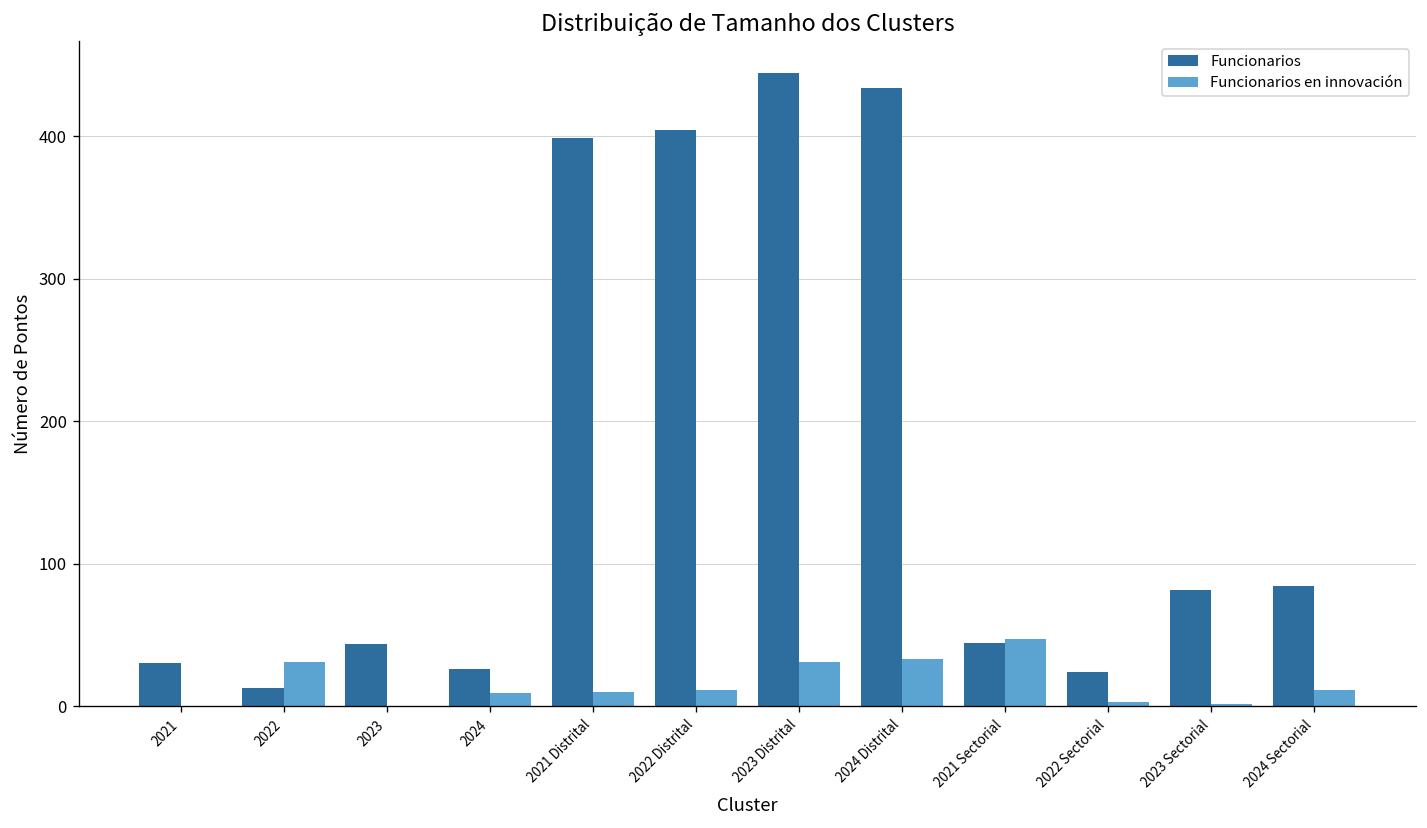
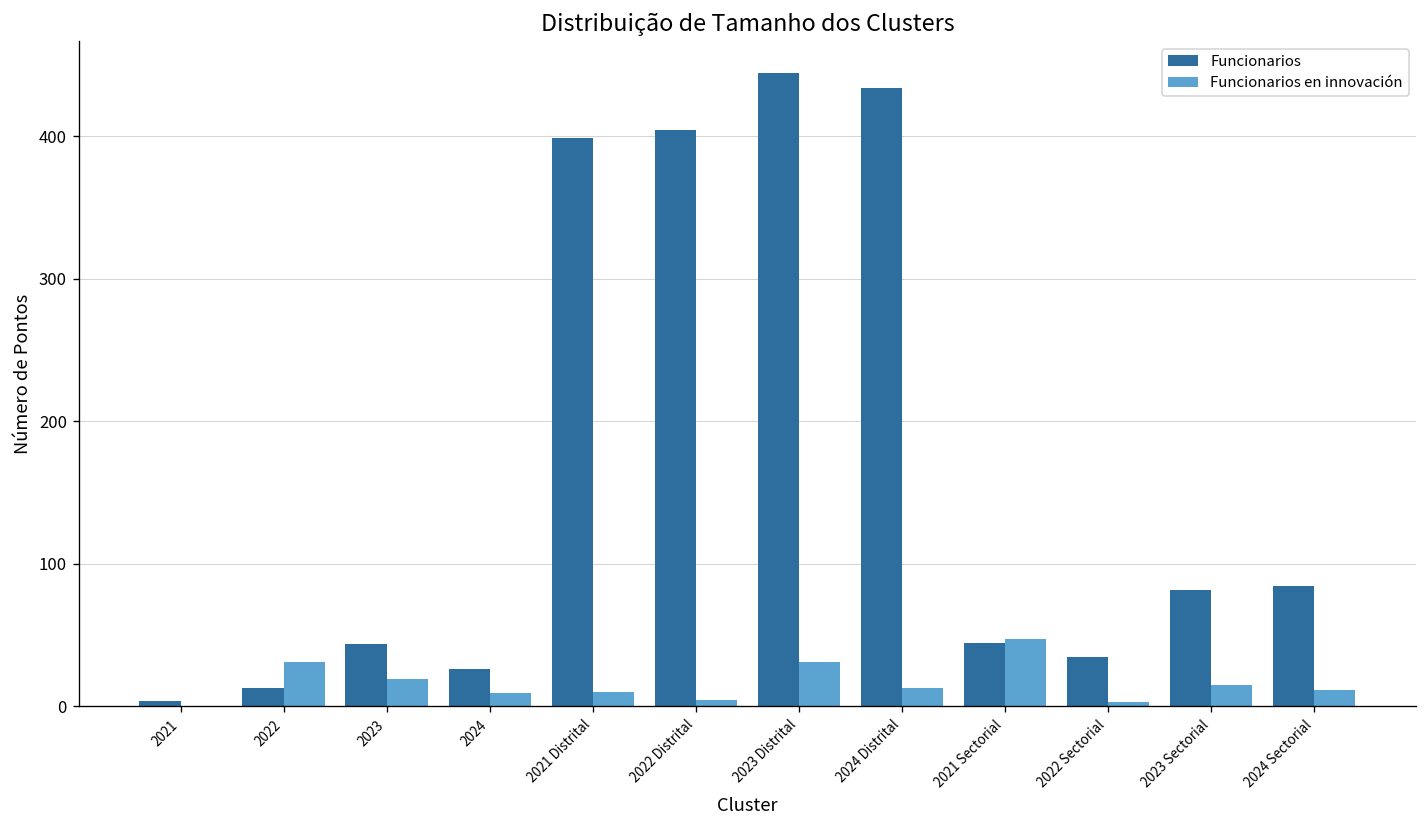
Funcionarios, 2021: 30 -> 4
Funcionarios en innovación, 2023: 0 -> 19
Funcionarios en innovación, 2022 Distrital: 11 -> 4
Funcionarios en innovación, 2024 Distrital: 33 -> 13
Funcionarios, 2022 Sectorial: 24 -> 34
Funcionarios en innovación, 2023 Sectorial: 1 -> 15
